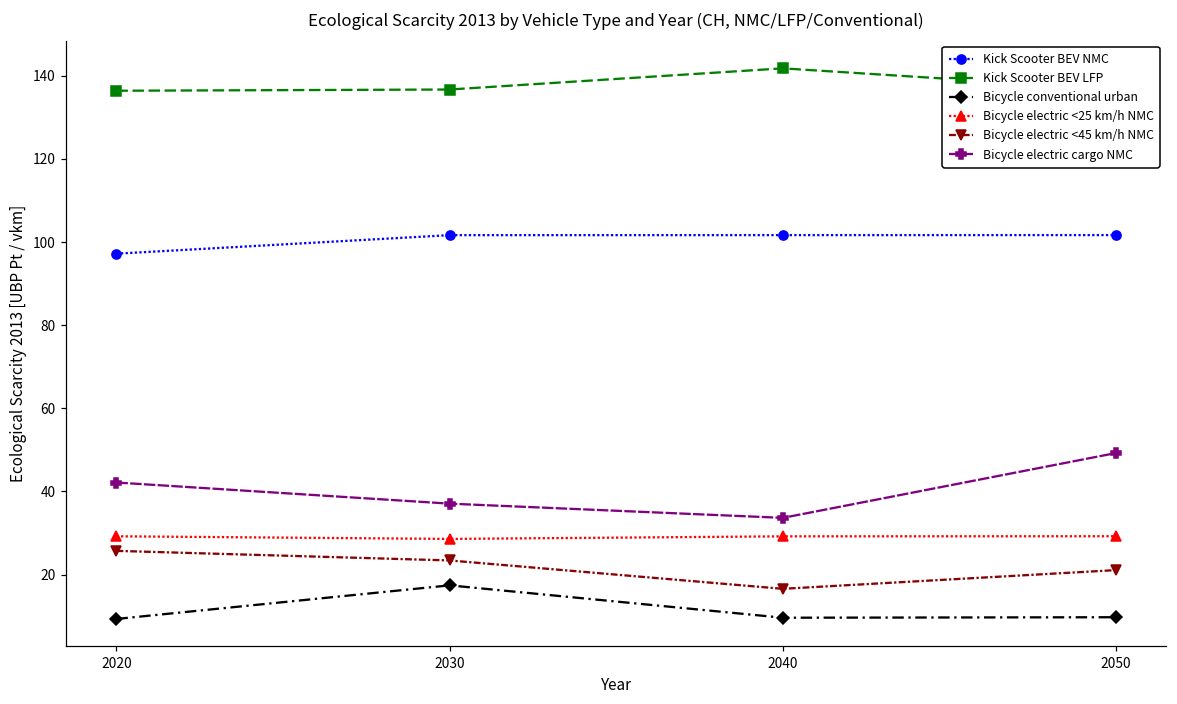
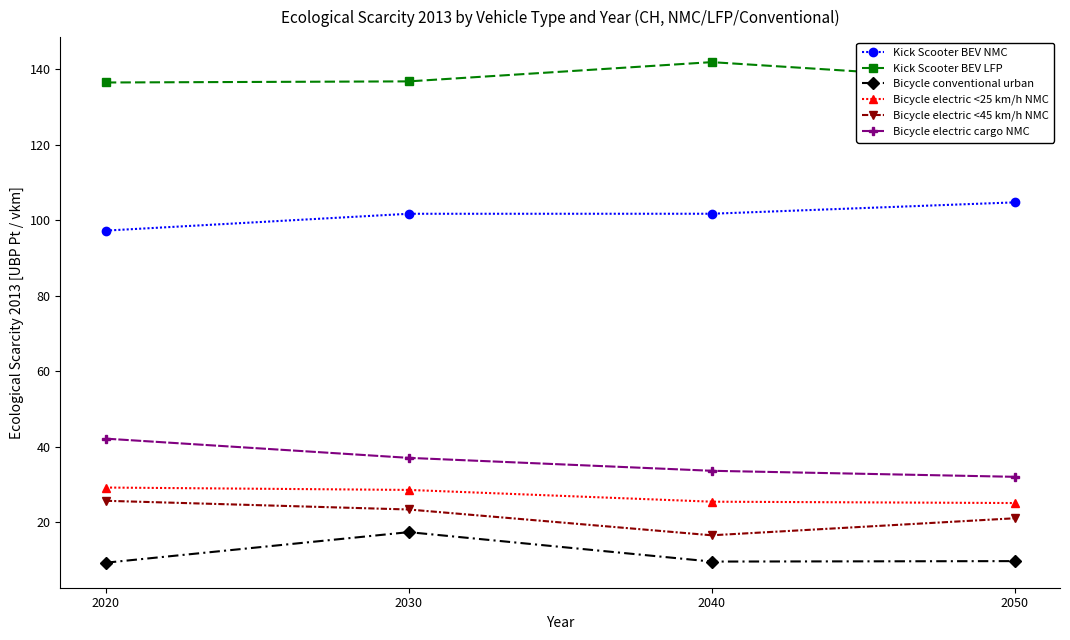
Bicycle electric <25 km/h NMC, 2040: 29 -> 25
Kick Scooter BEV NMC, 2050: 102 -> 105
Bicycle electric <25 km/h NMC, 2050: 29 -> 25
Bicycle electric cargo NMC, 2050: 49 -> 32
